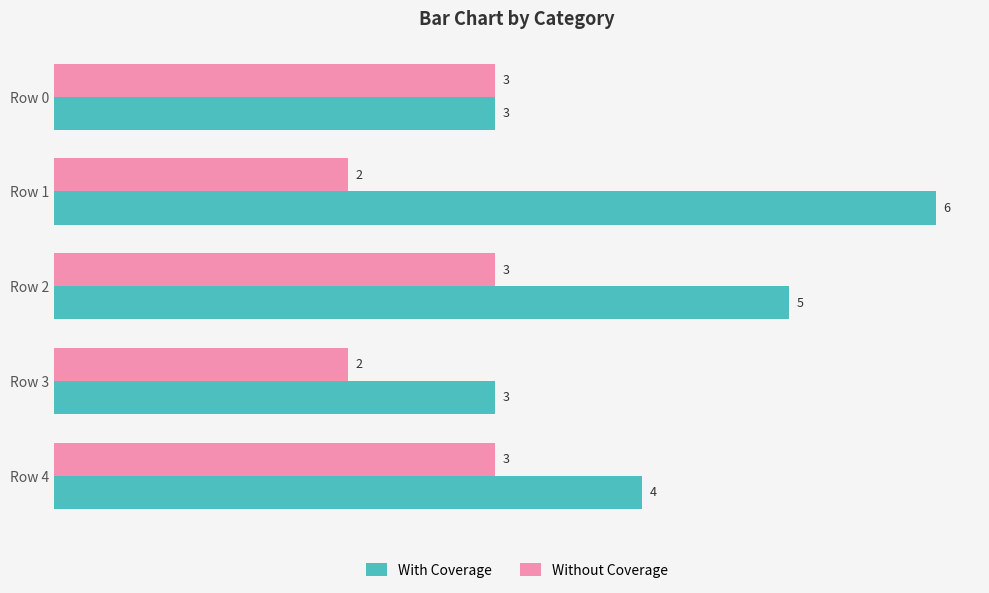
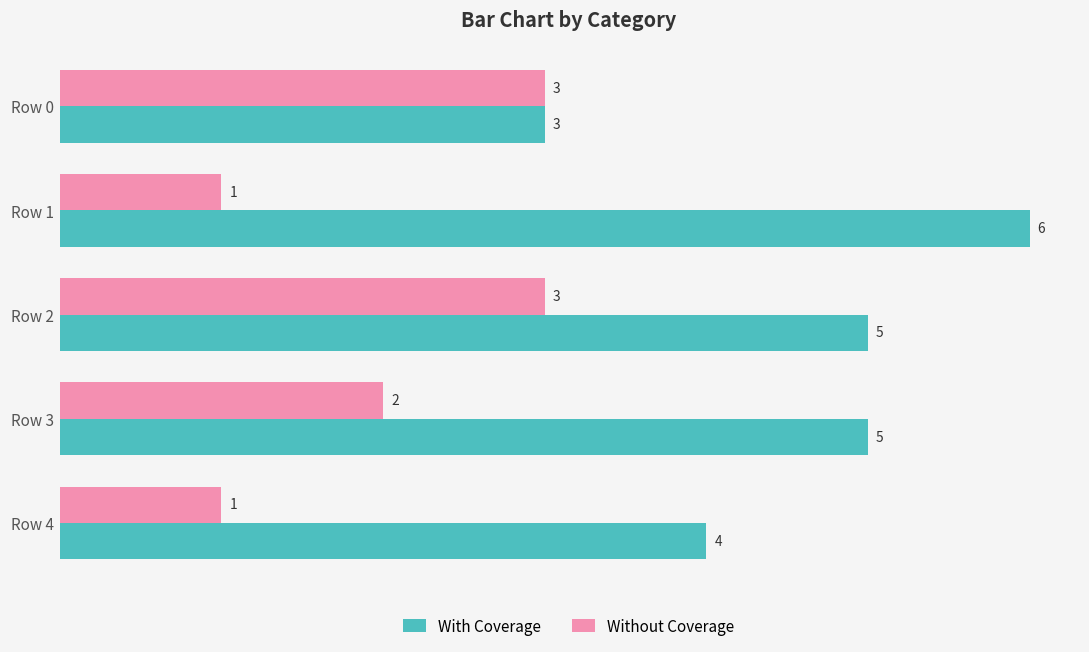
Without Coverage, Row 1: 2 -> 1
With Coverage, Row 3: 3 -> 5
Without Coverage, Row 4: 3 -> 1
